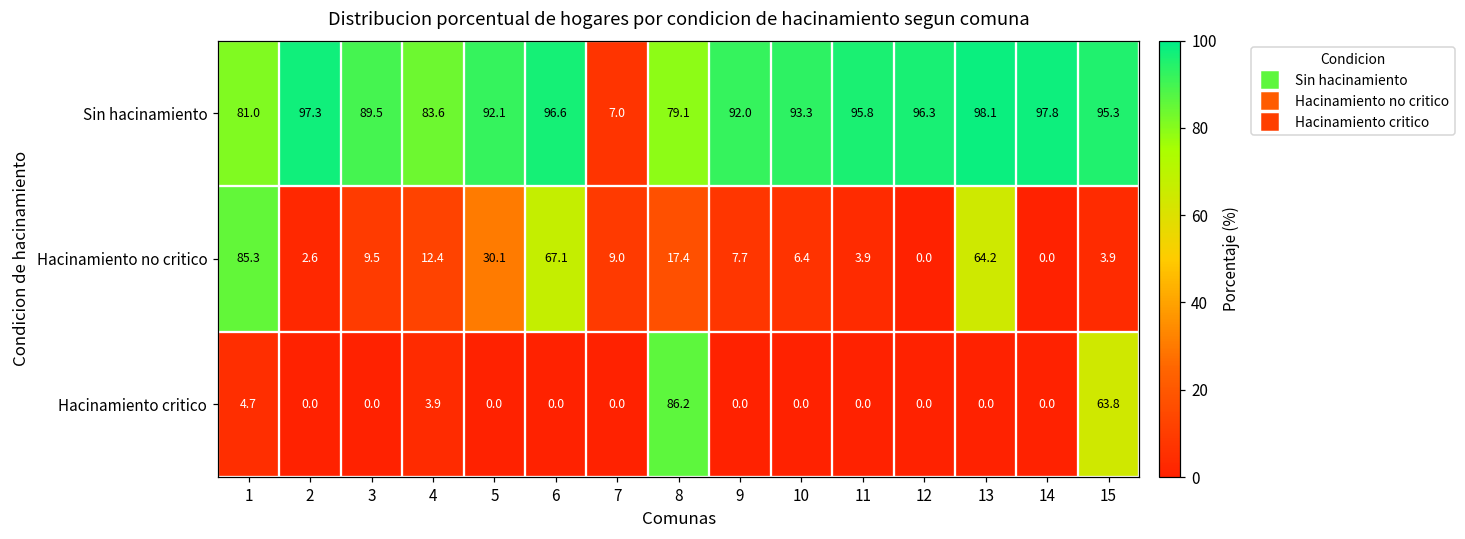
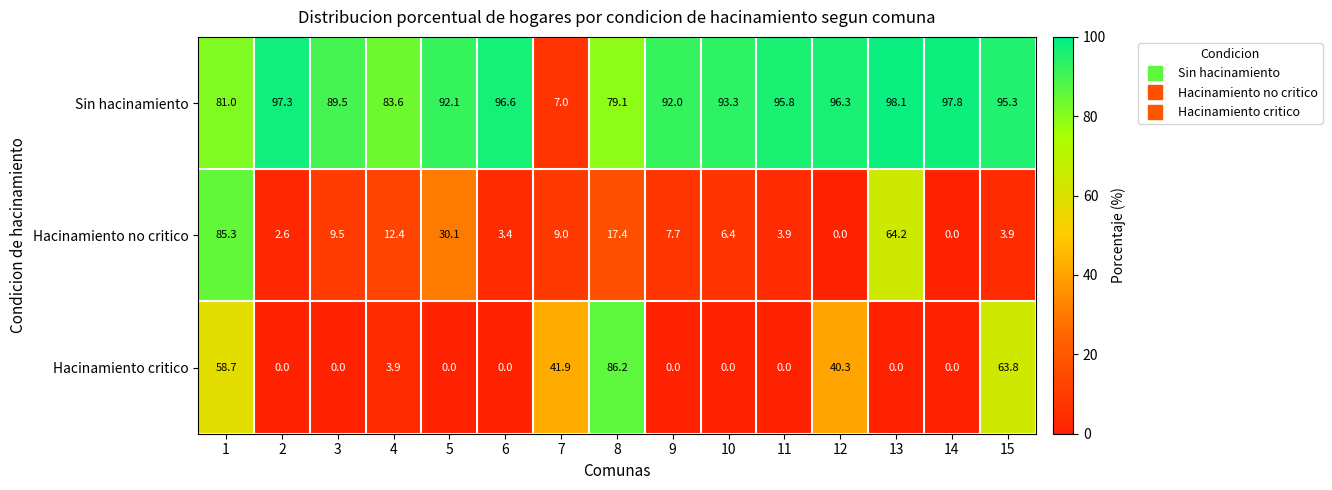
Hacinamiento no critico, 6: 67.1 -> 3.4
Hacinamiento critico, 1: 4.7 -> 58.7
Hacinamiento critico, 7: 0.0 -> 41.9
Hacinamiento critico, 12: 0.0 -> 40.3
